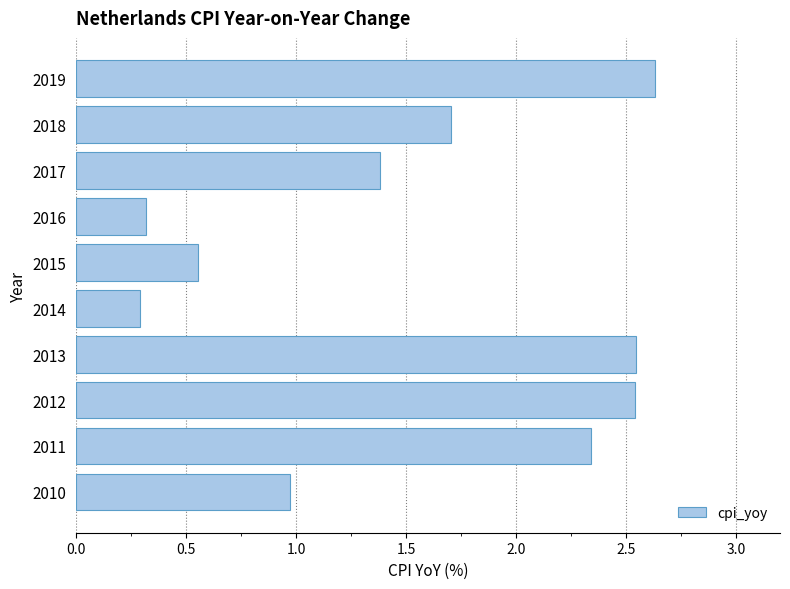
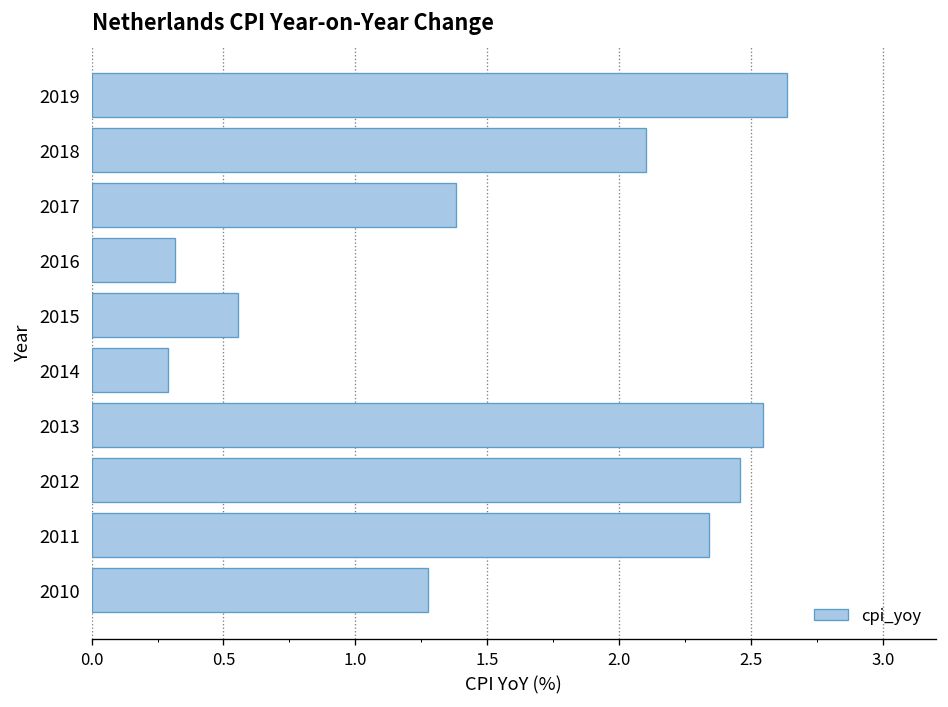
2018: 1.70 -> 2.10
2012: 2.54 -> 2.46
2010: 0.97 -> 1.28
